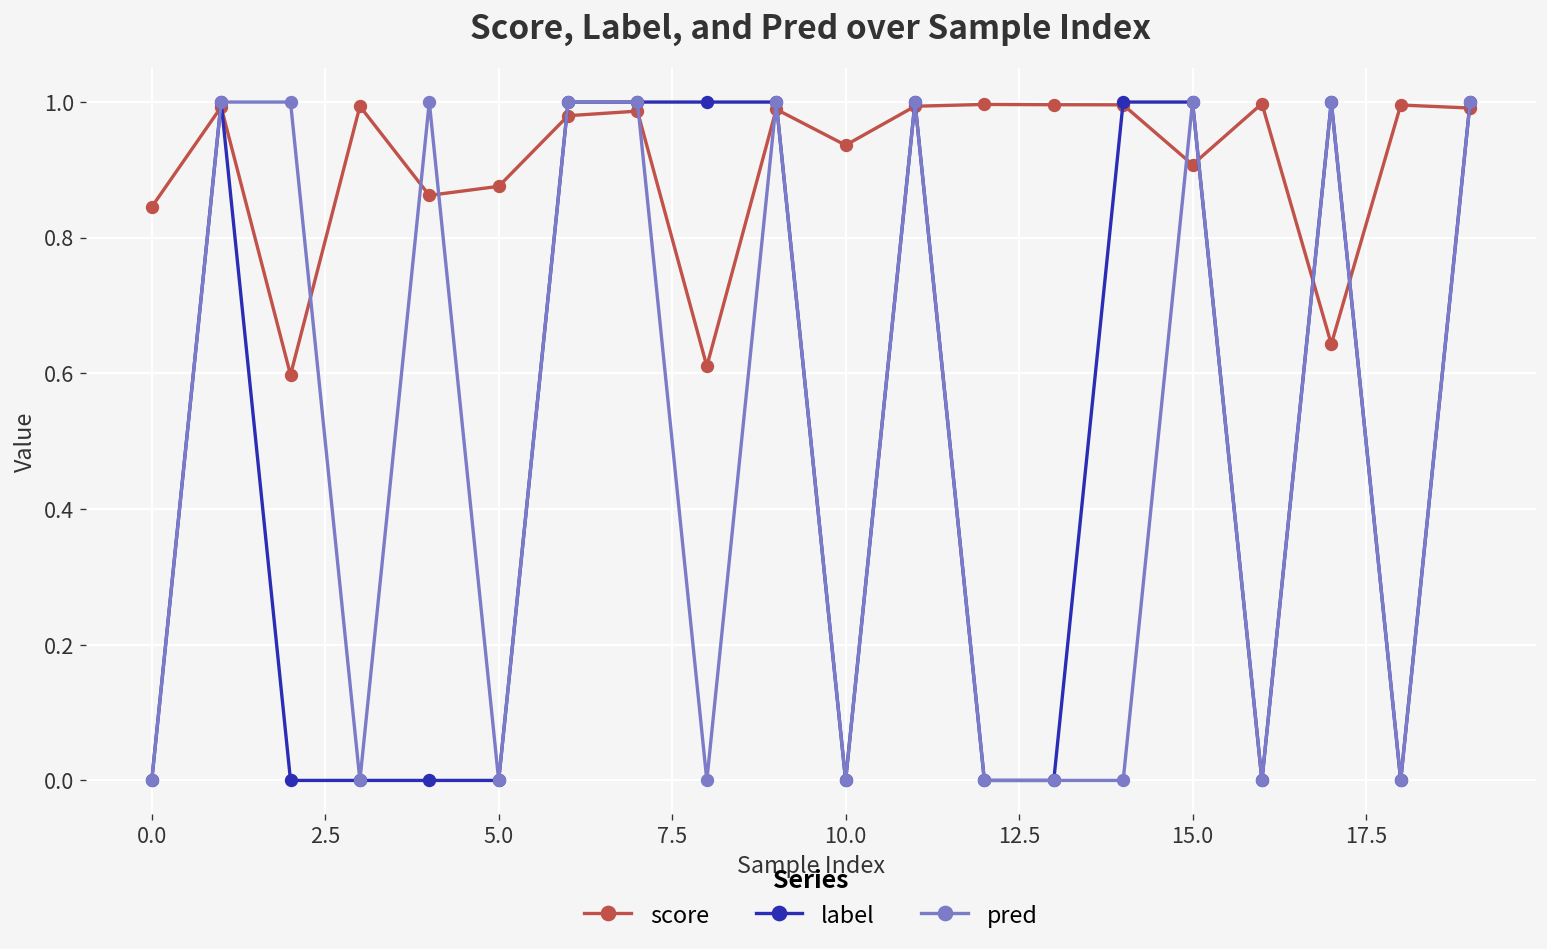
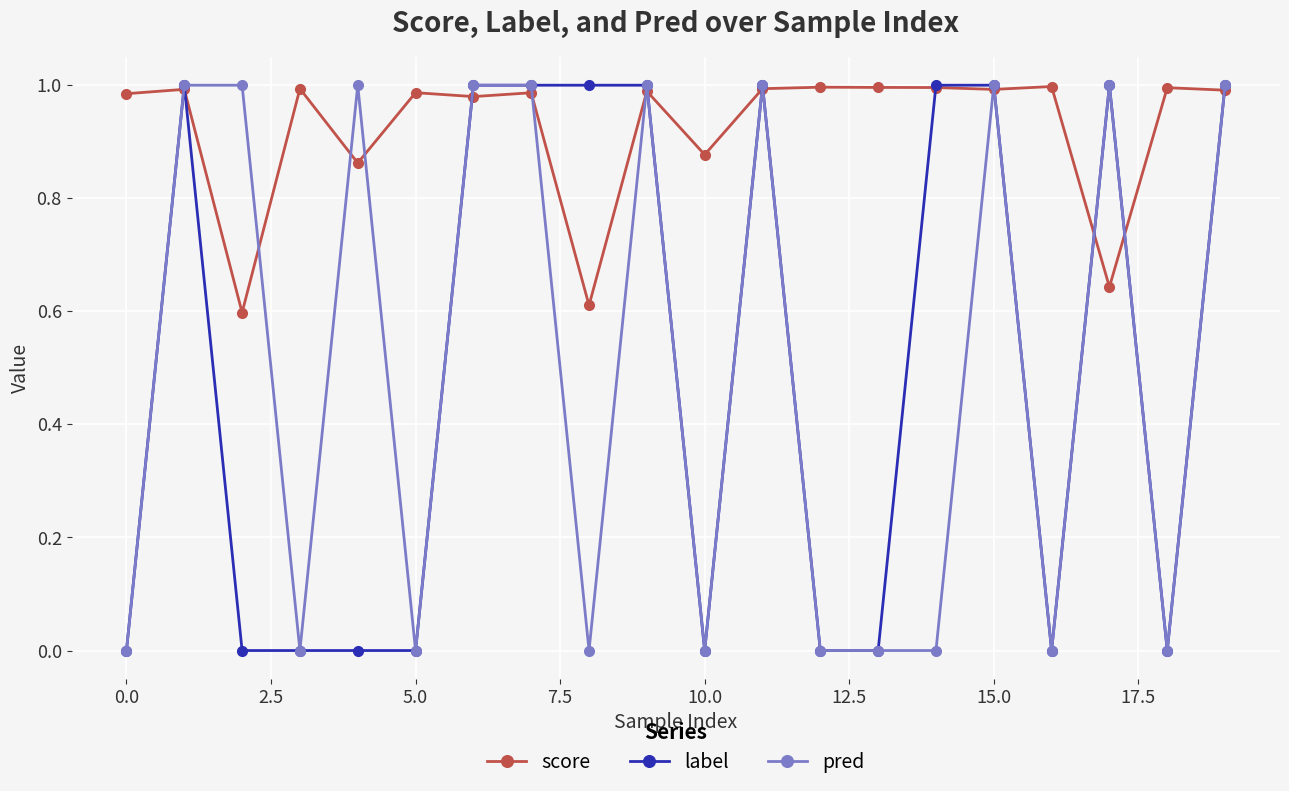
score, 0.0: 0.85 -> 0.98
score, 5.0: 0.88 -> 0.99
score, 10.0: 0.94 -> 0.88
score, 15.0: 0.91 -> 0.99
